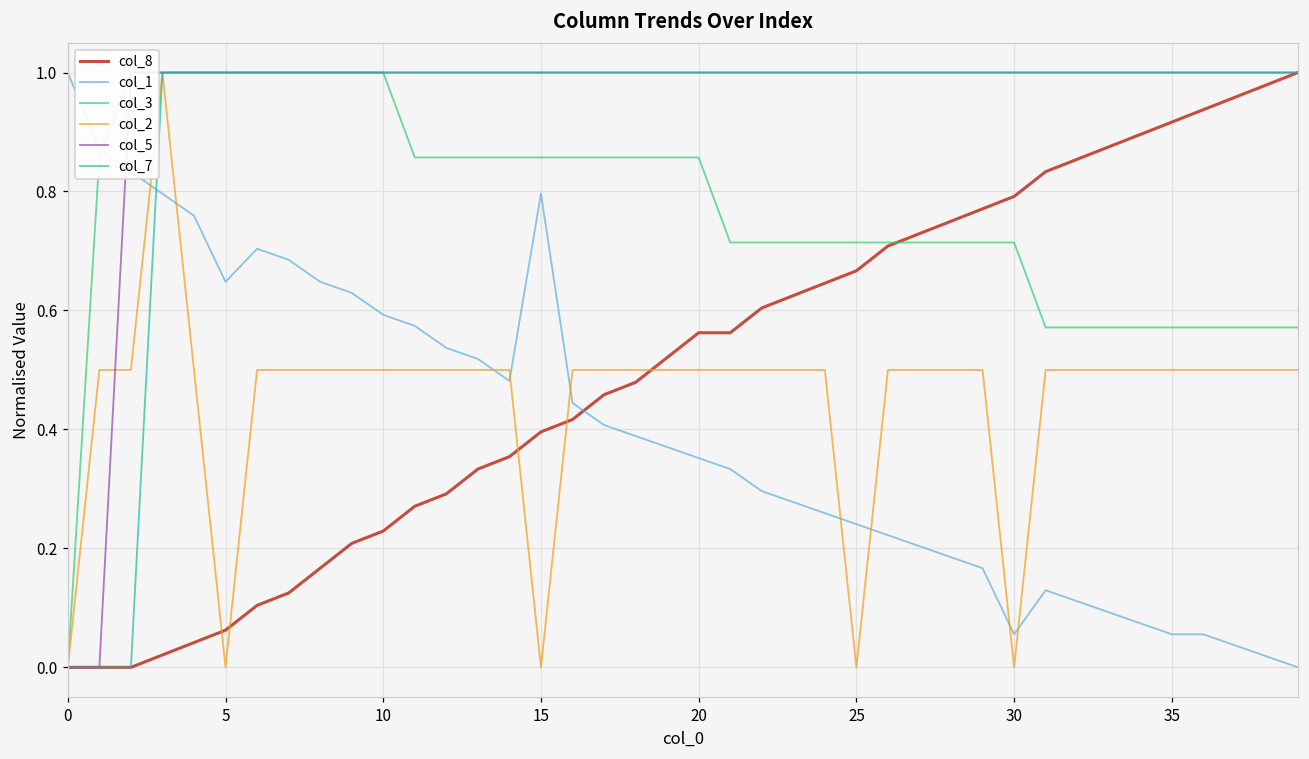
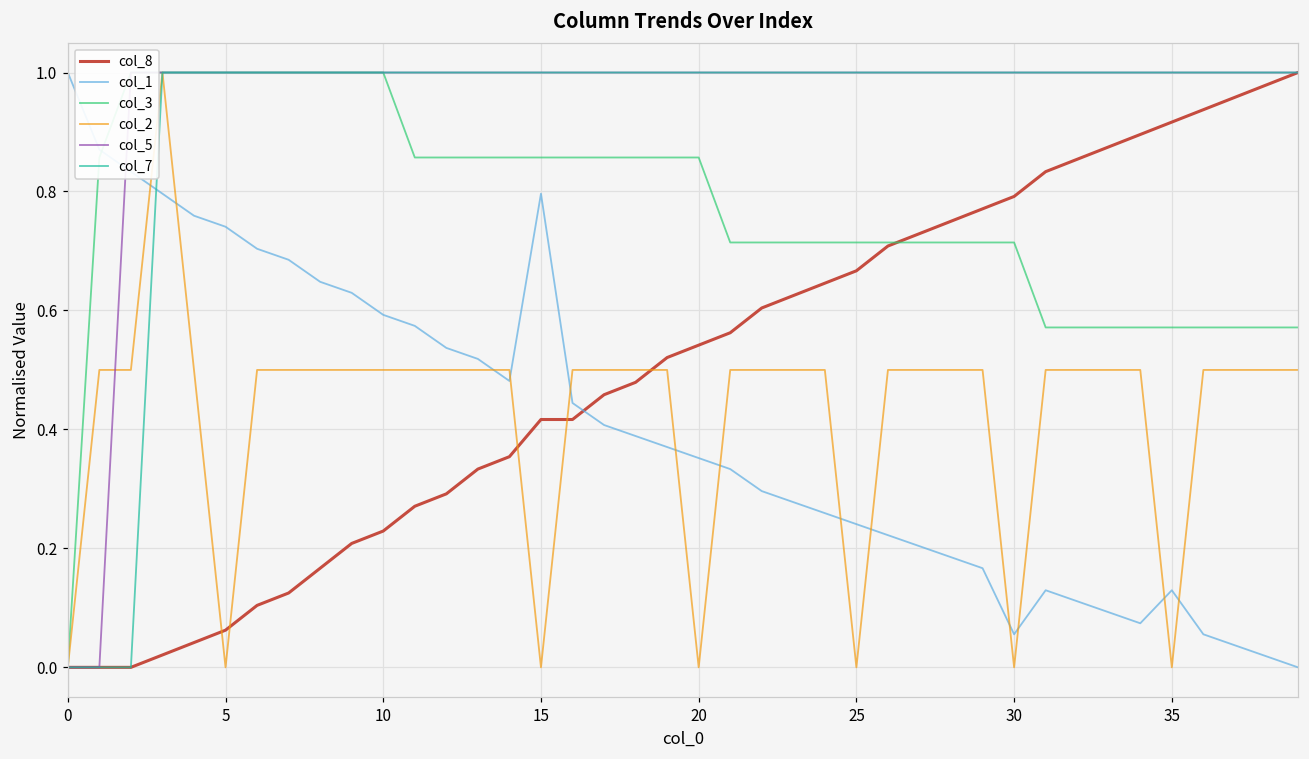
col_1, 5: 0.65 -> 0.74
col_8, 15: 0.40 -> 0.42
col_8, 20: 0.56 -> 0.54
col_2, 20: 0.50 -> 0.00
col_1, 35: 0.06 -> 0.13
col_2, 35: 0.50 -> 0.00
